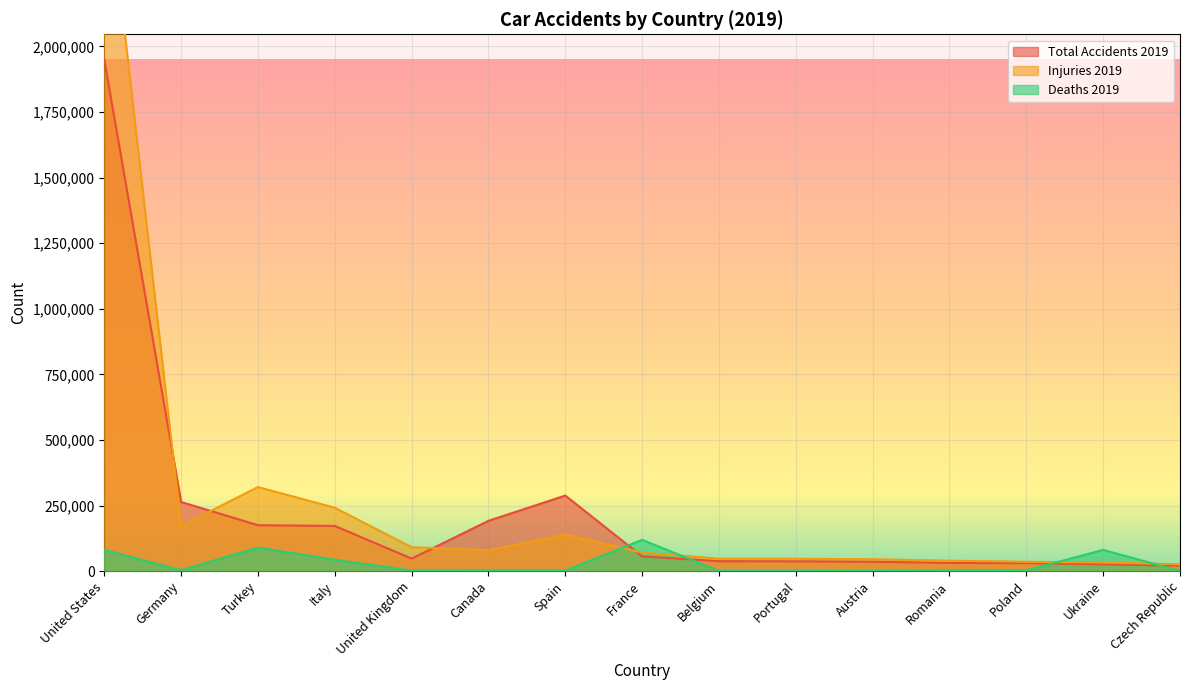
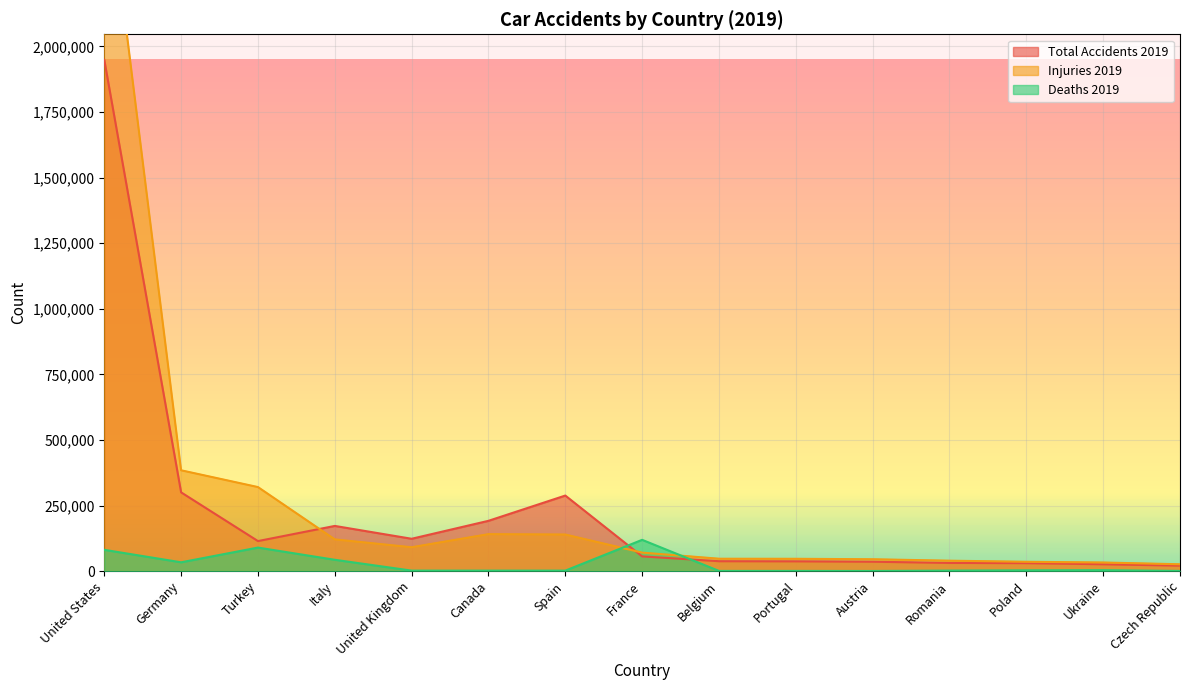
Total Accidents 2019, Germany: 260,000 -> 300,000
Injuries 2019, Germany: 170,000 -> 380,000
Deaths 2019, Germany: 0 -> 30,000
Total Accidents 2019, Turkey: 170,000 -> 110,000
Injuries 2019, Italy: 240,000 -> 120,000
Total Accidents 2019, United Kingdom: 50,000 -> 120,000
Injuries 2019, Canada: 80,000 -> 140,000
Deaths 2019, Ukraine: 80,000 -> 0
